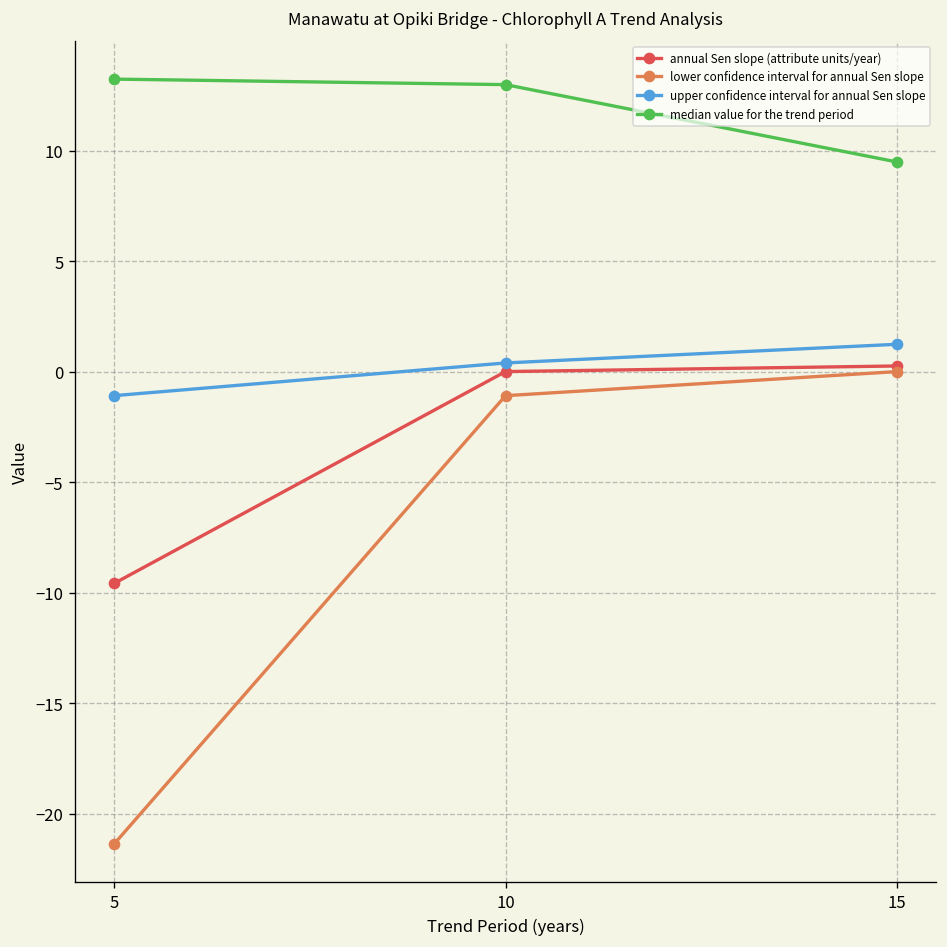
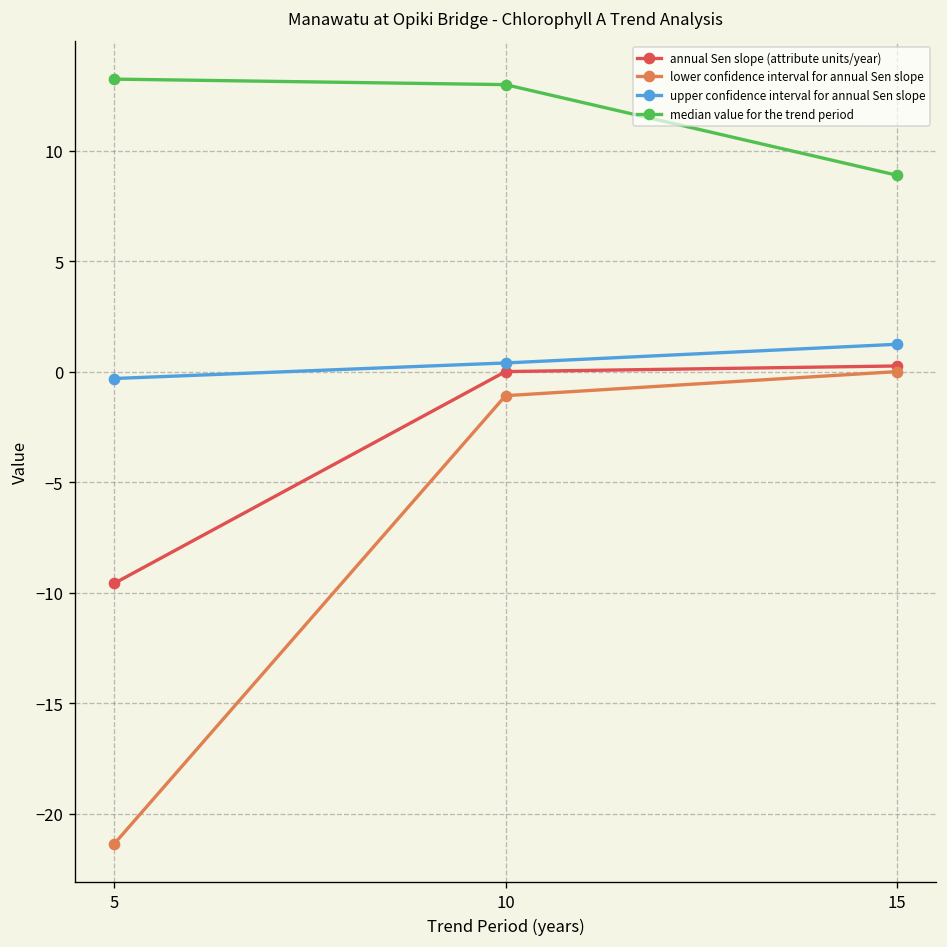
upper confidence interval for annual Sen slope, 5: -1.1 -> -0.3
median value for the trend period, 15: 9.5 -> 8.9
